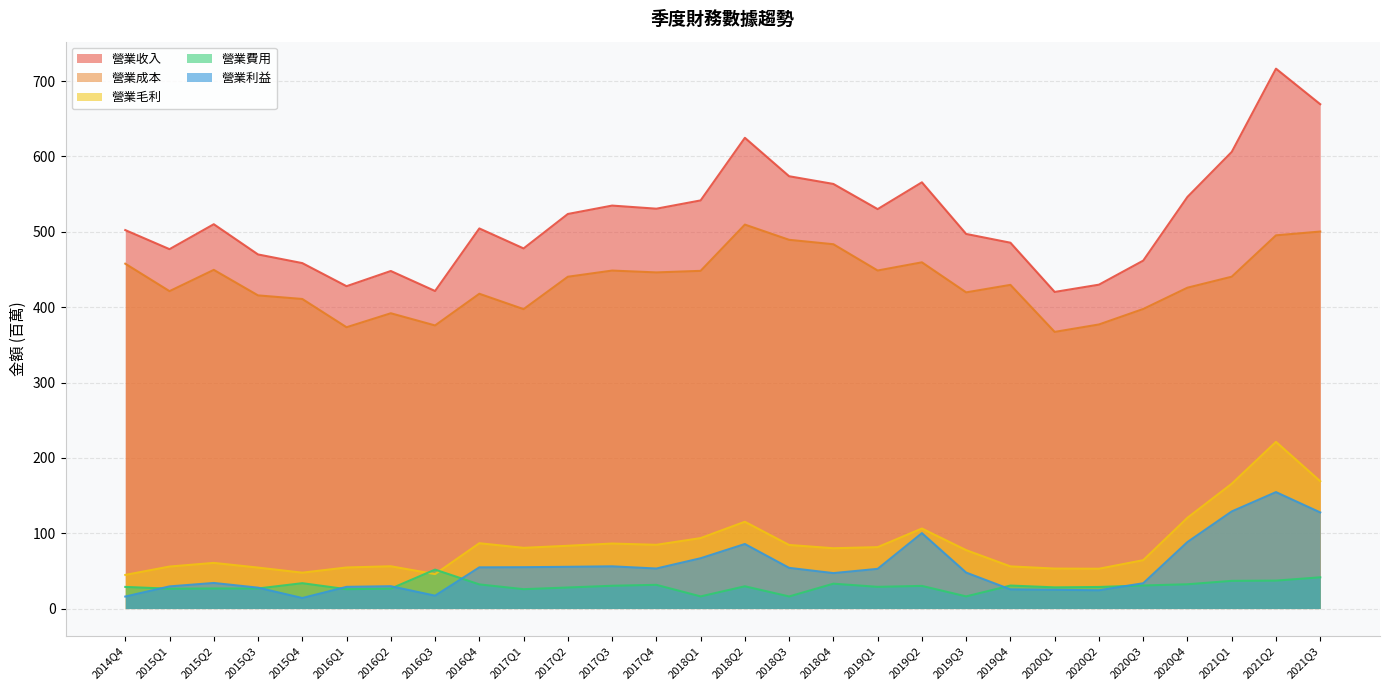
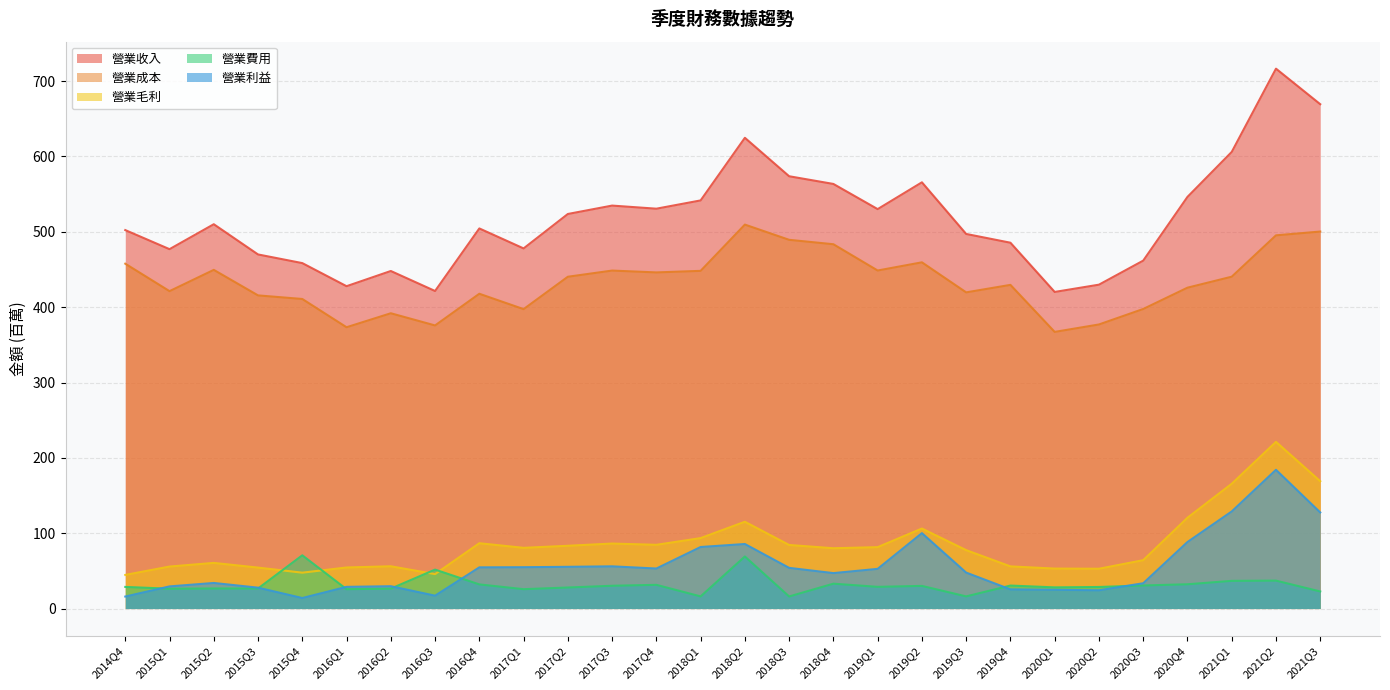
營業費用, 2015Q4: 30 -> 70
營業利益, 2018Q1: 70 -> 80
營業費用, 2018Q2: 30 -> 70
營業利益, 2021Q2: 150 -> 180
營業費用, 2021Q3: 40 -> 20
